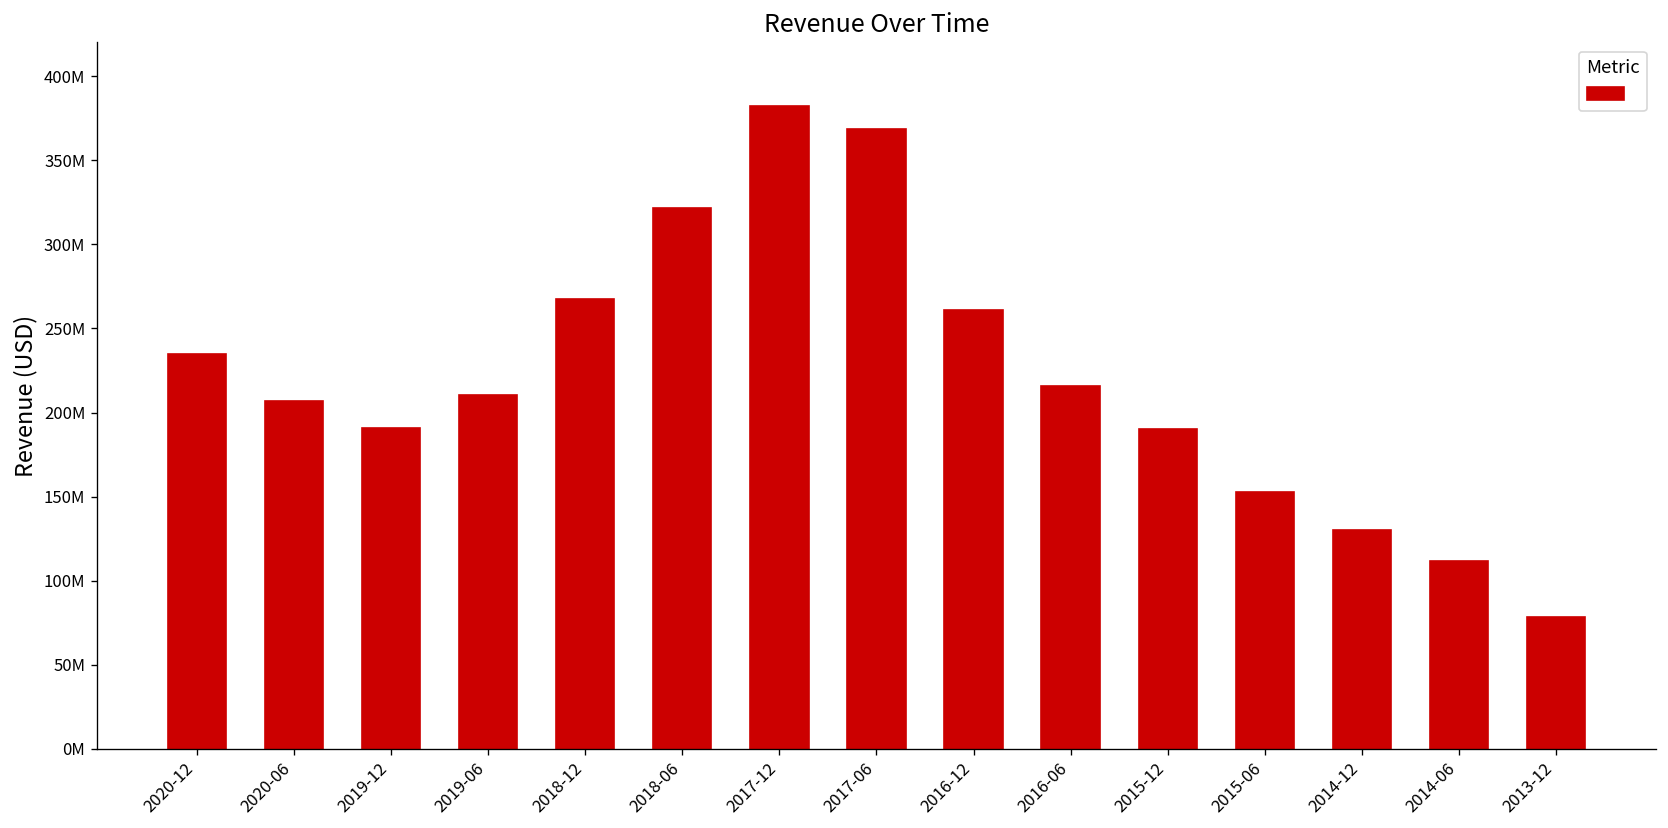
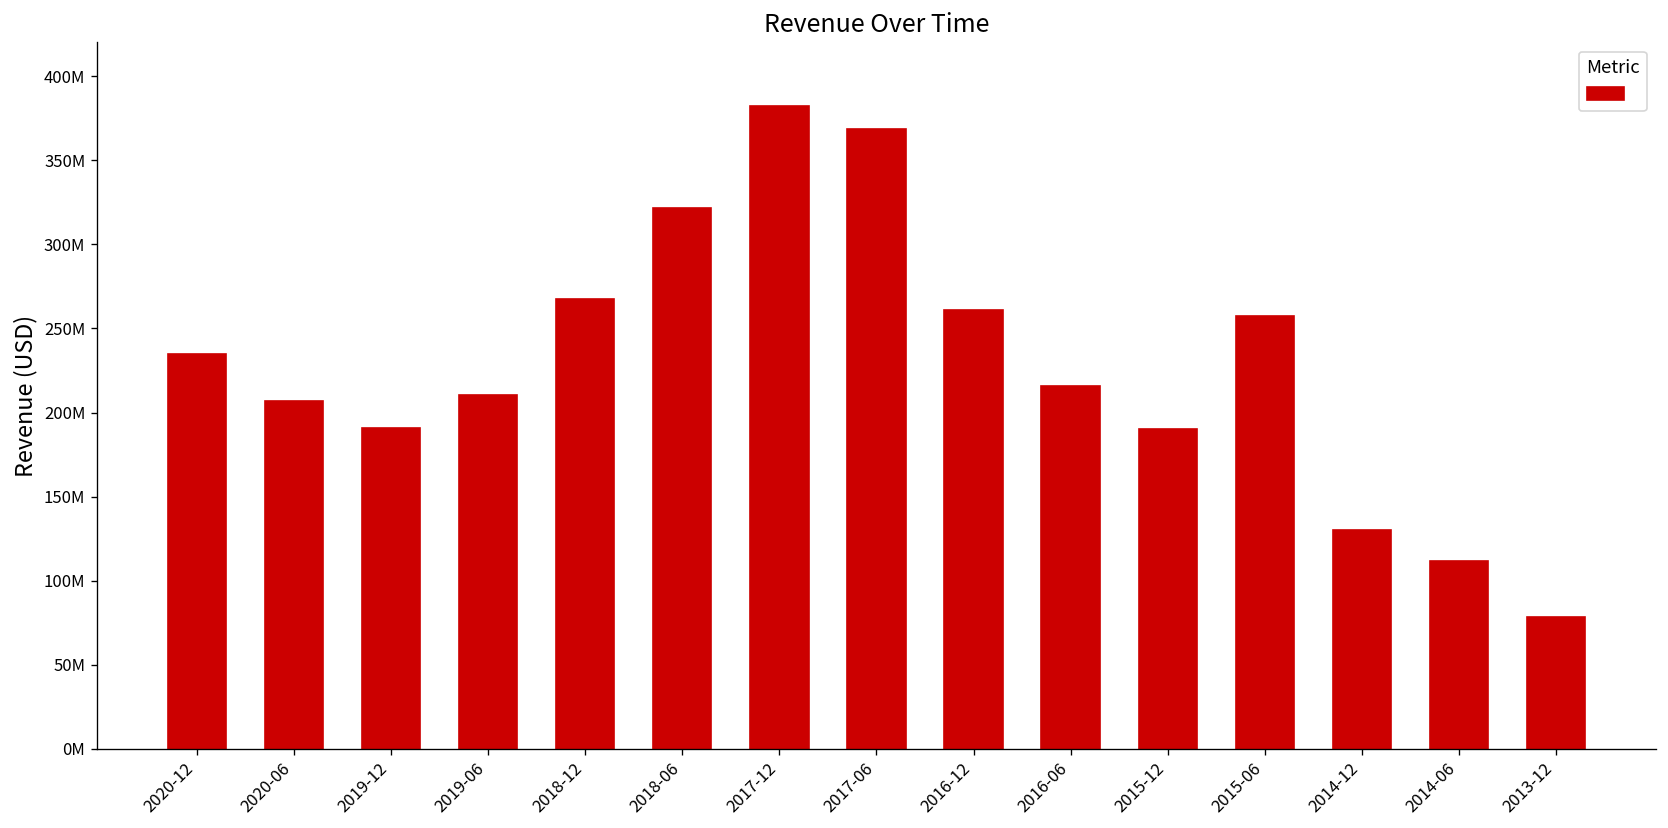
2015-06: 153000000 -> 257000000
